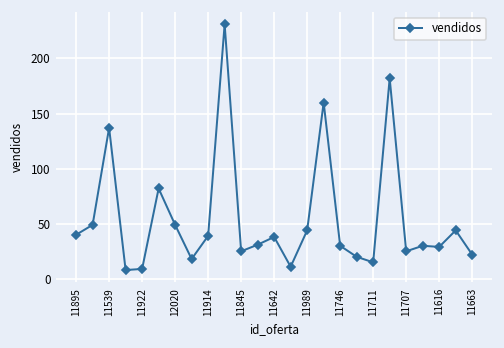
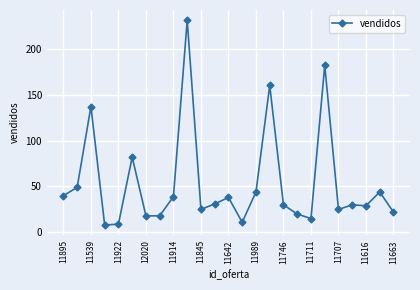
12020: 50 -> 20
